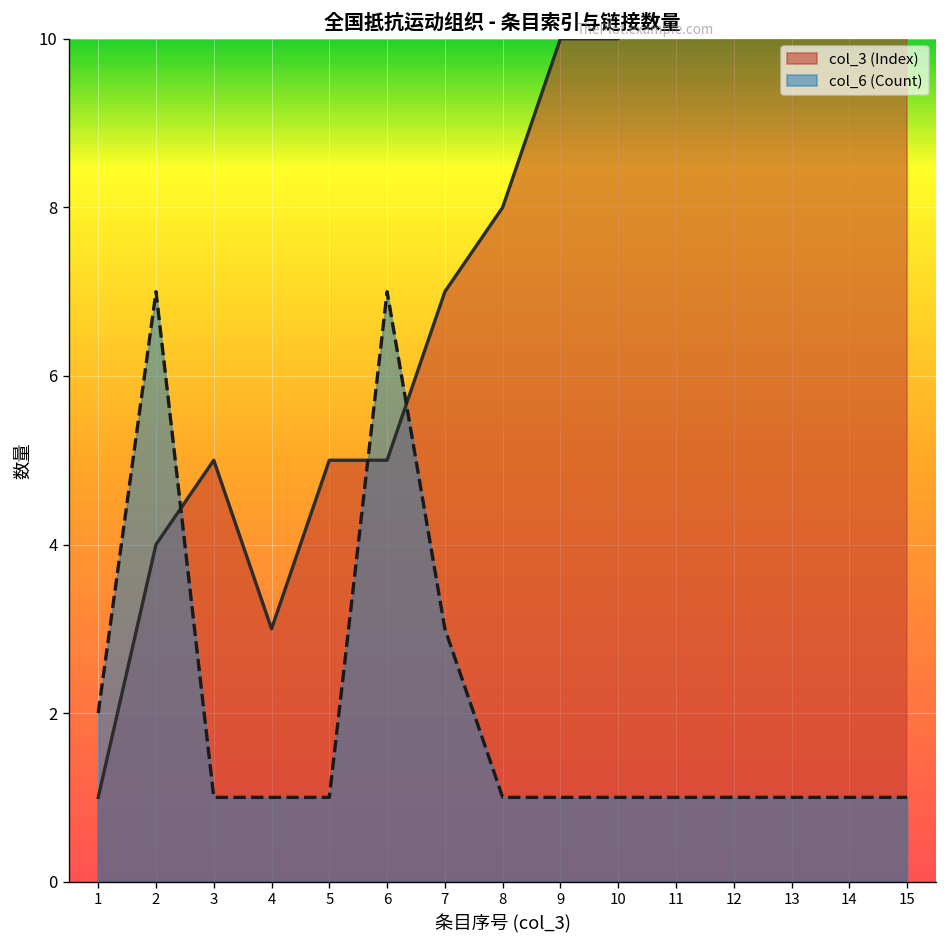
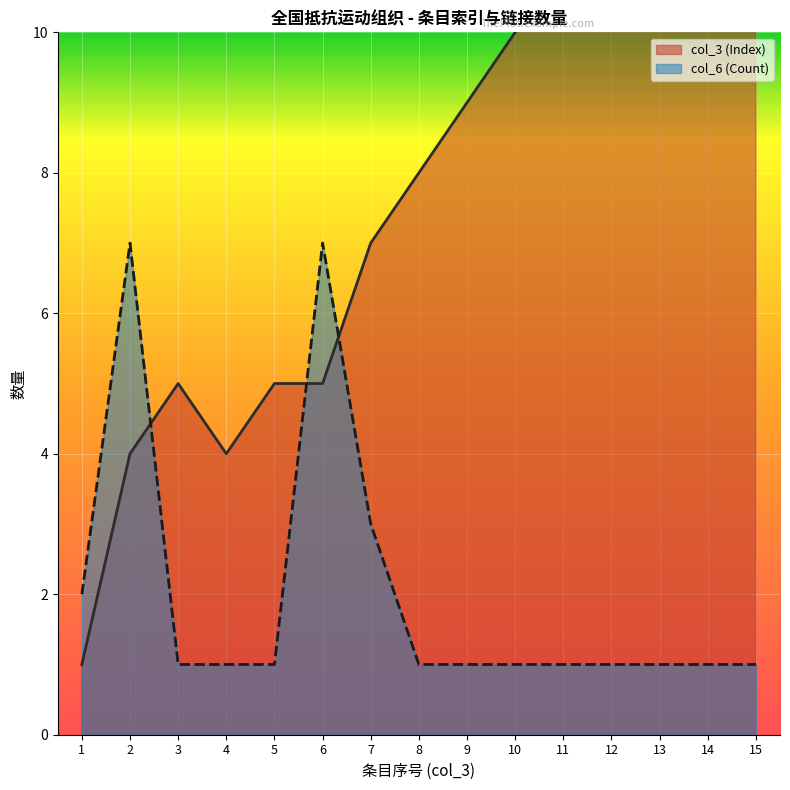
col_3 (Index), 4: 3 -> 4
col_3 (Index), 9: 10 -> 9
